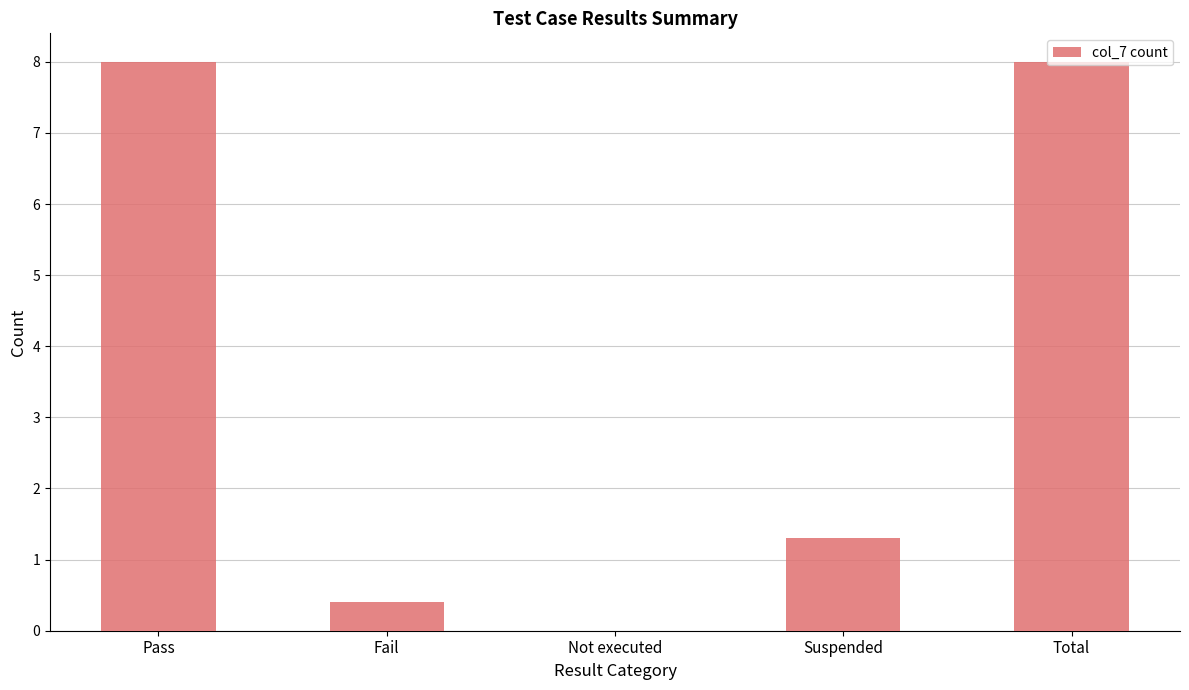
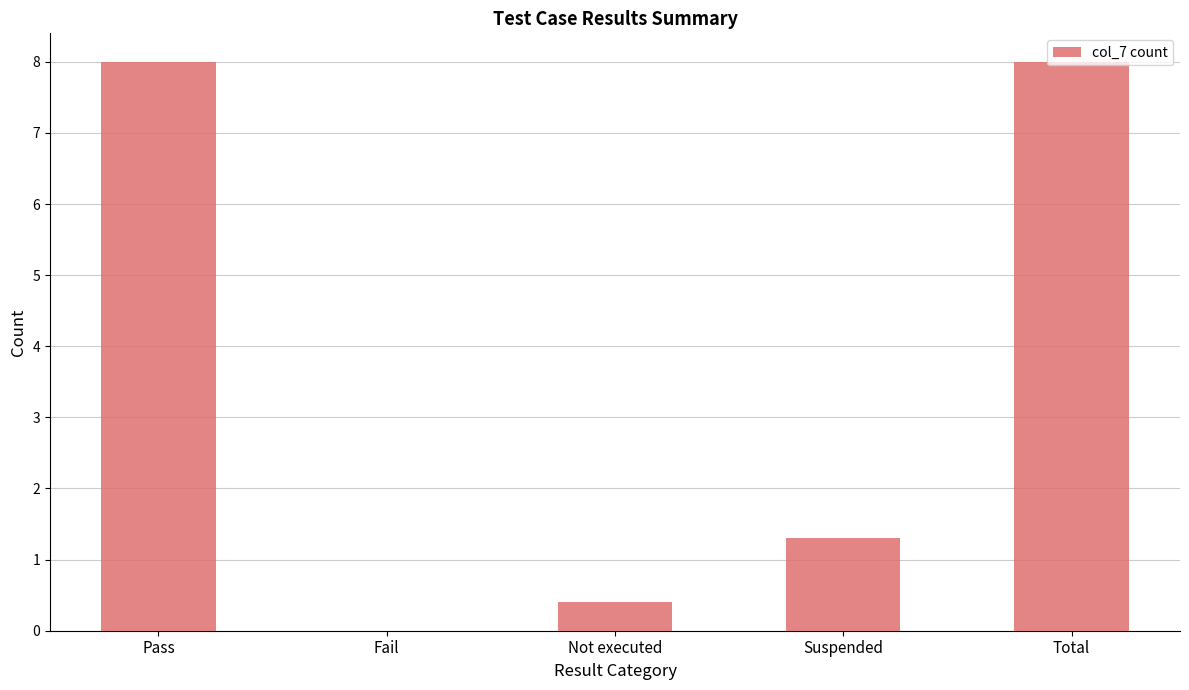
Fail: 0.4 -> 0.0
Not executed: 0.0 -> 0.4
